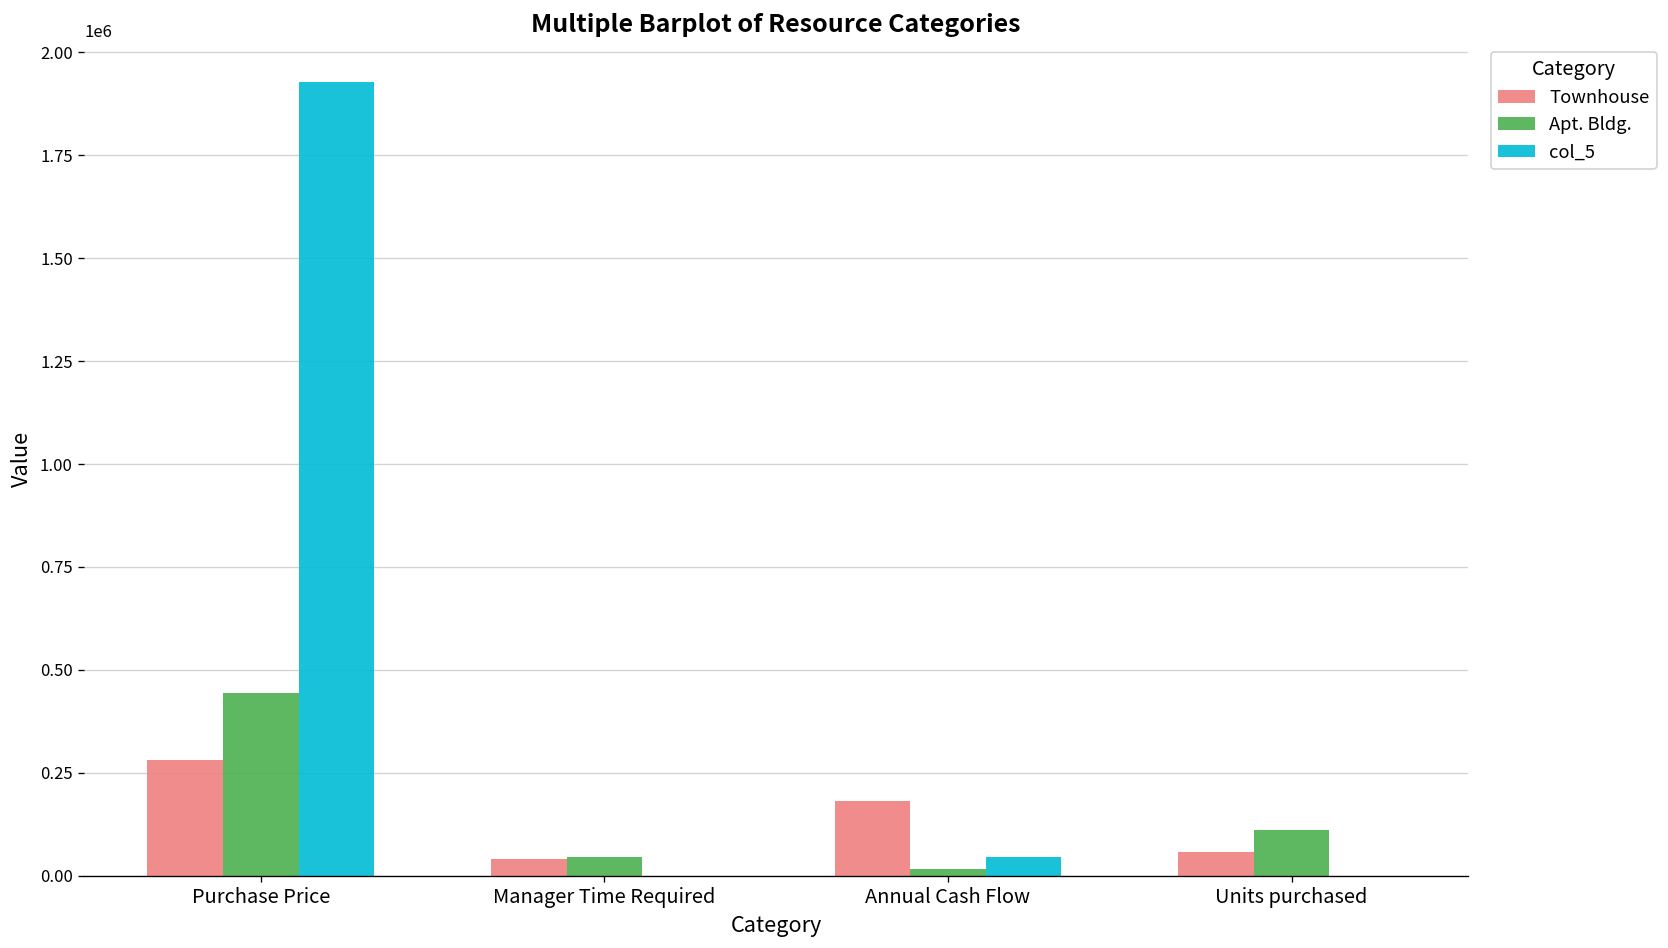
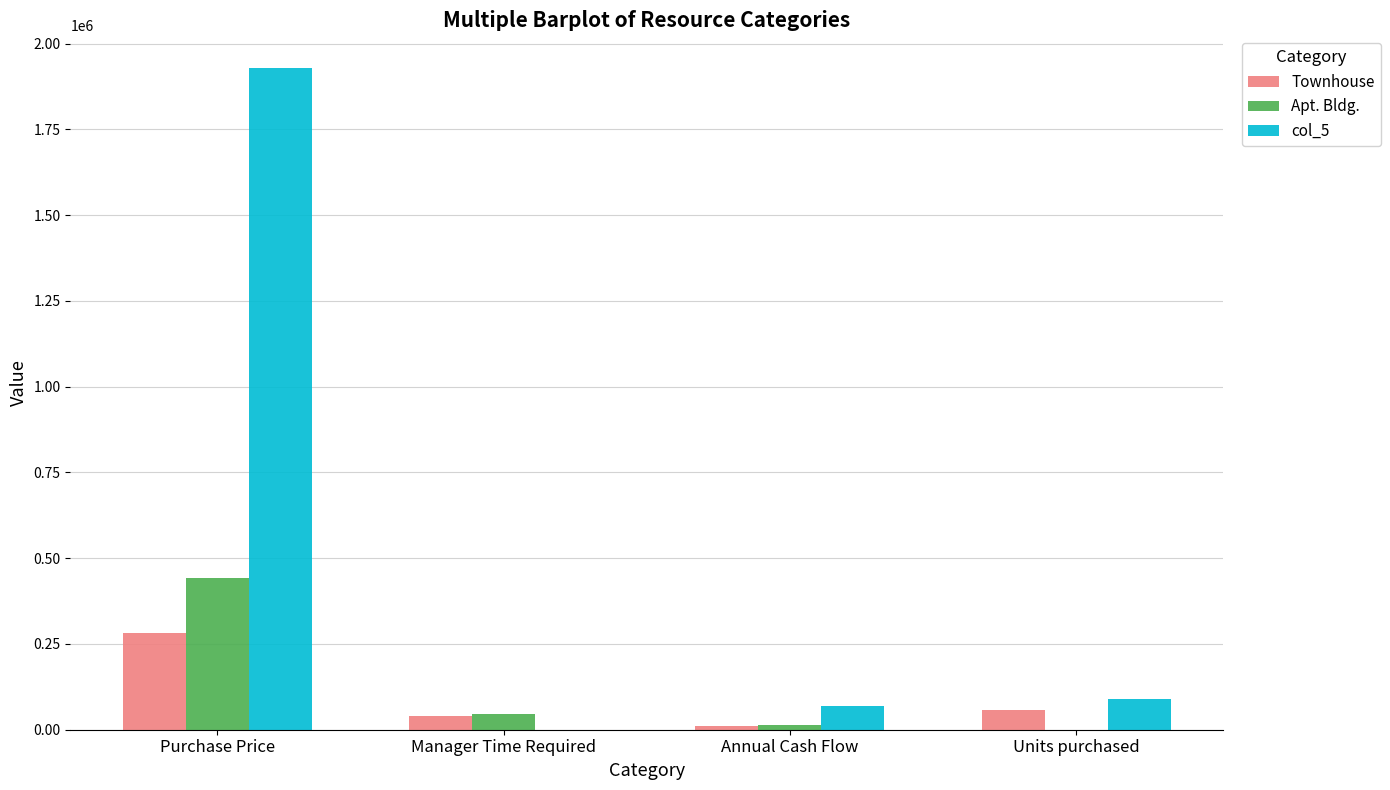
Townhouse, Annual Cash Flow: 180000 -> 10000
col_5, Annual Cash Flow: 40000 -> 70000
Apt. Bldg., Units purchased: 110000 -> 0
col_5, Units purchased: 0 -> 90000
